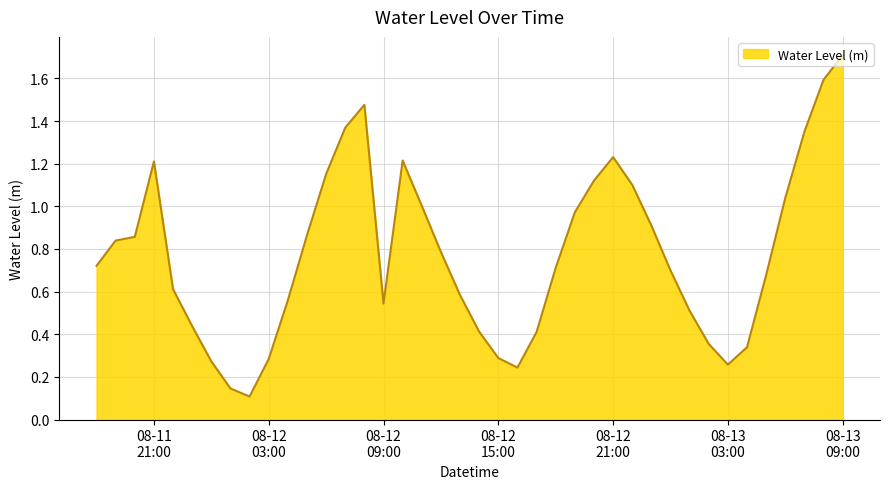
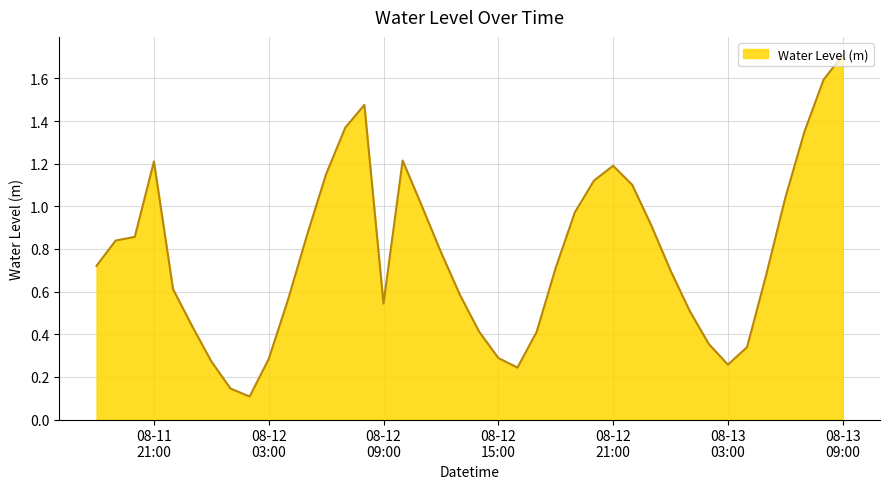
08-12 21:00: 1.23 -> 1.19
